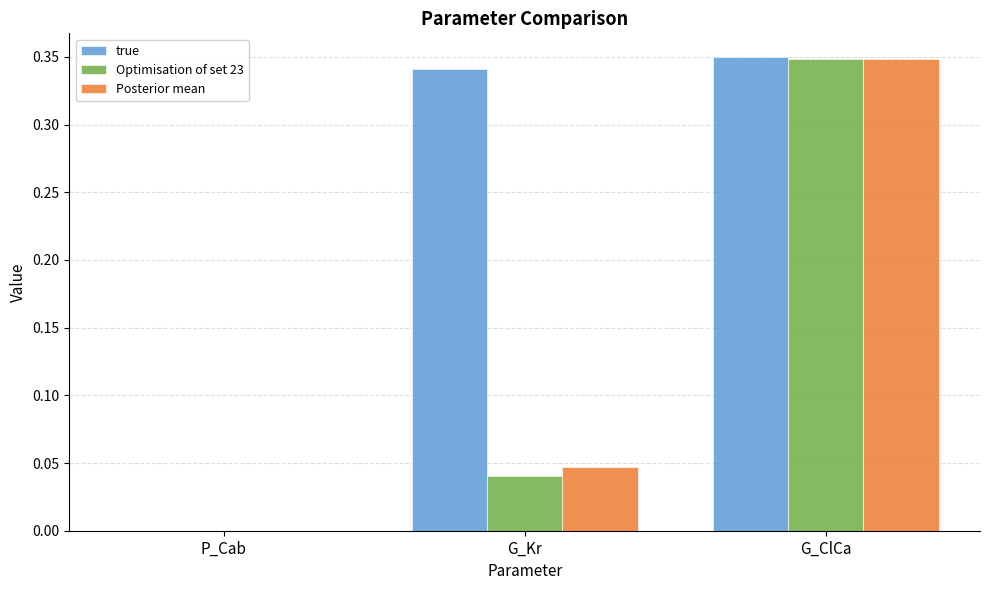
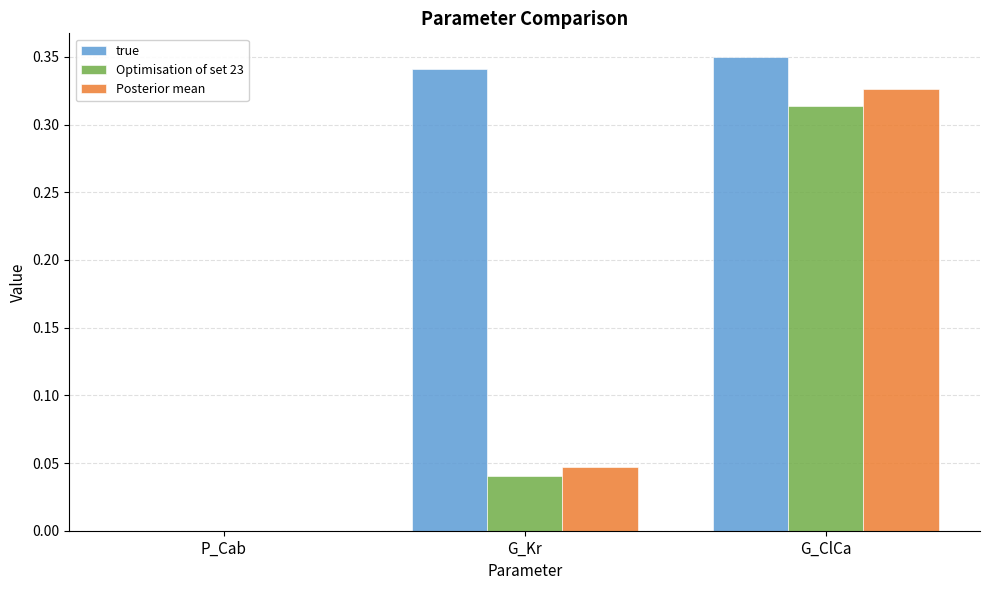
Optimisation of set 23, G_ClCa: 0.348 -> 0.313
Posterior mean, G_ClCa: 0.348 -> 0.327
